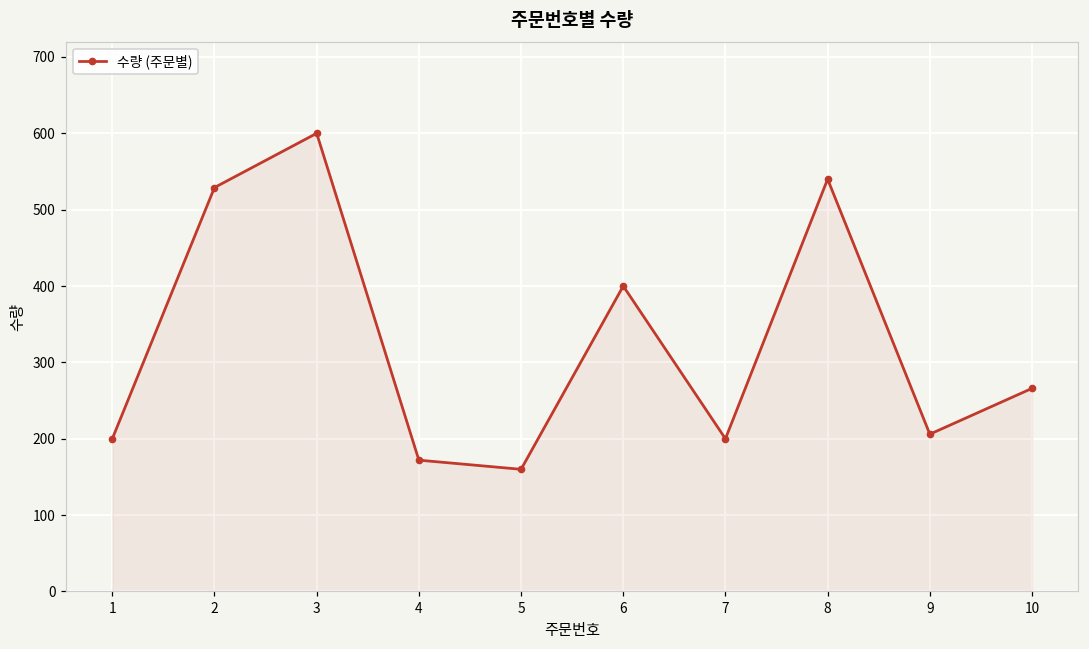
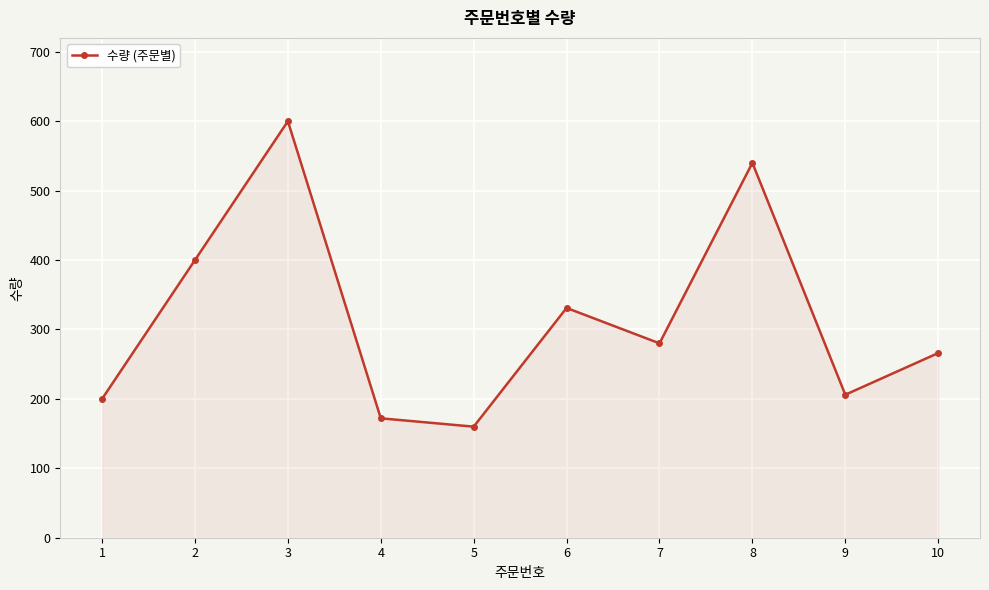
2: 530 -> 400
6: 400 -> 330
7: 200 -> 280
